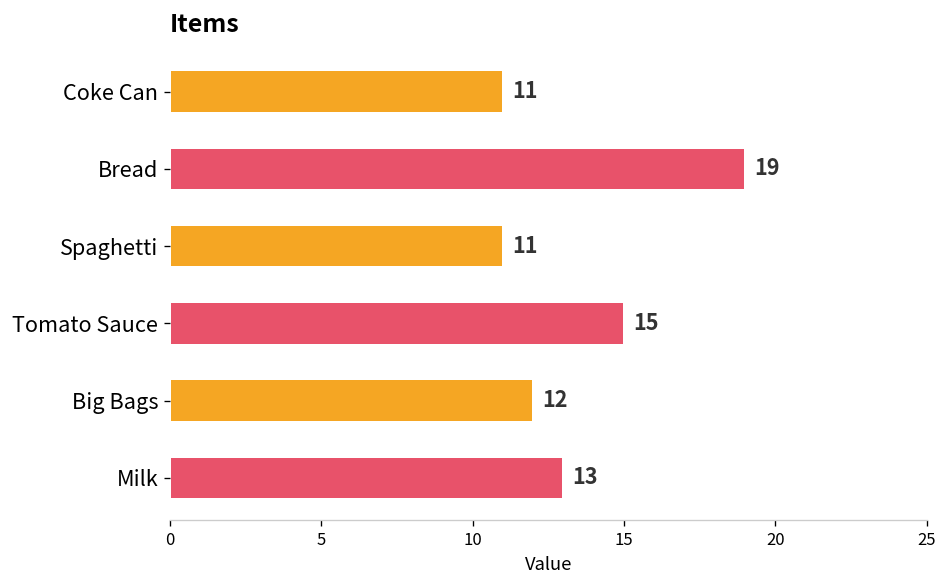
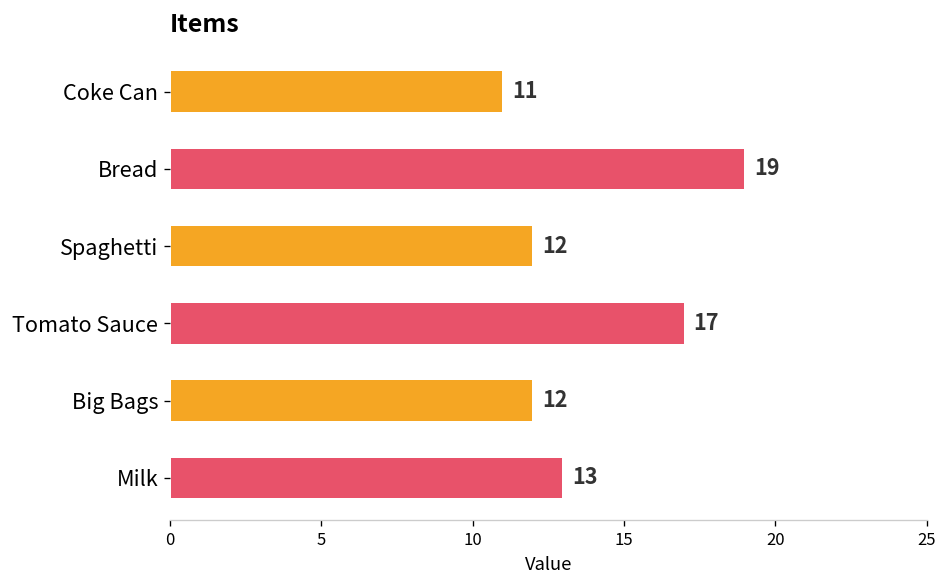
Spaghetti: 11 -> 12
Tomato Sauce: 15 -> 17
